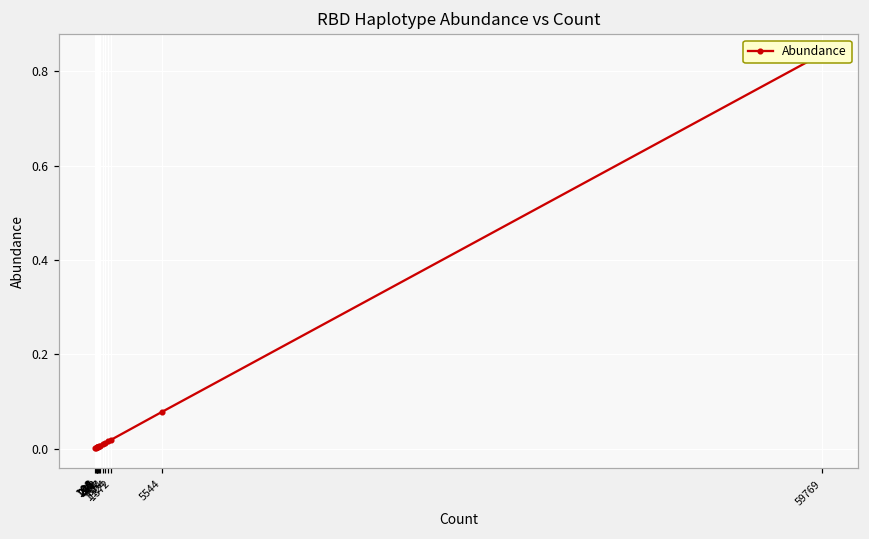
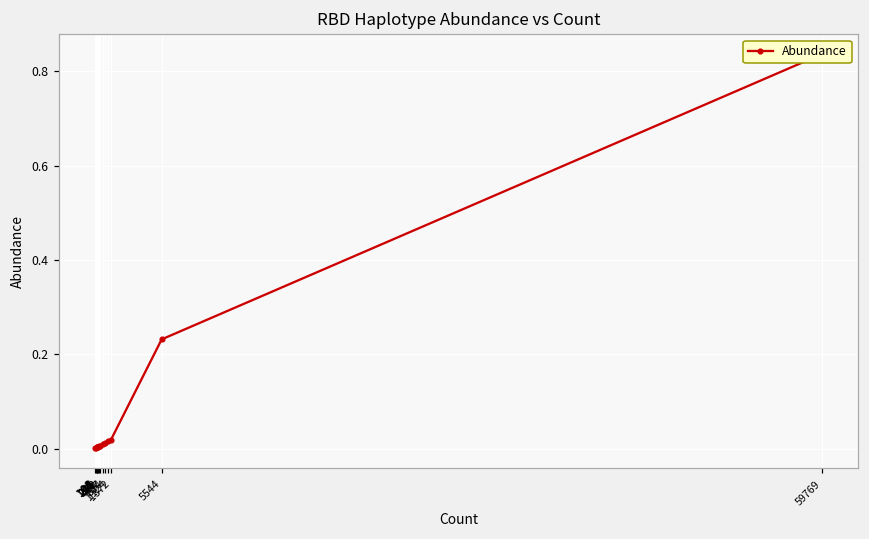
5544: 0.08 -> 0.23
